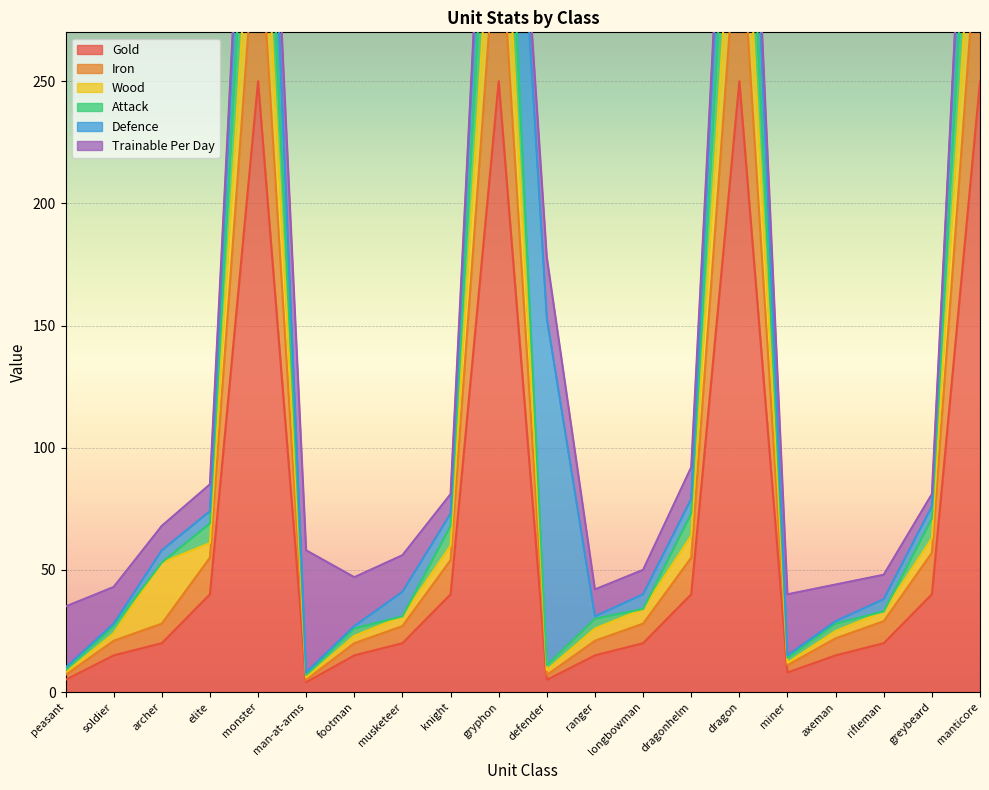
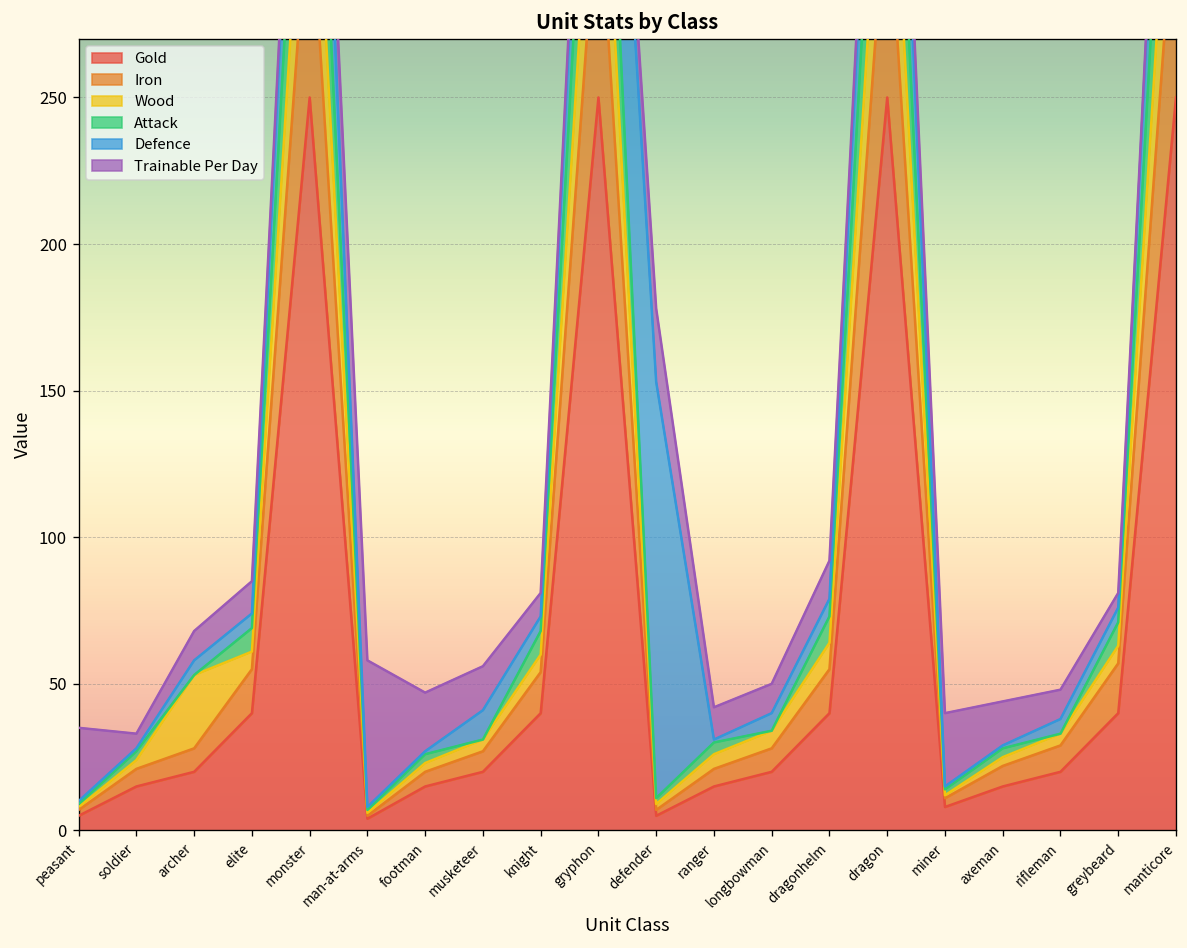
Trainable Per Day, soldier: 15 -> 5
